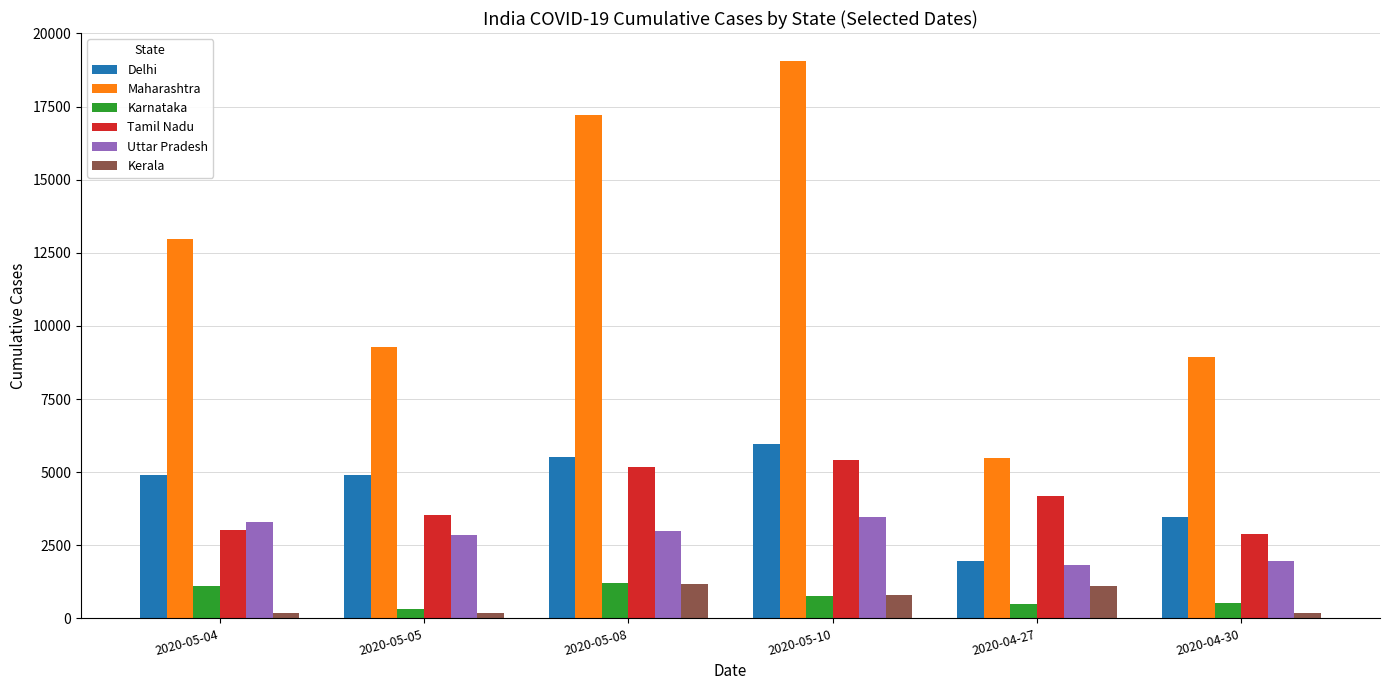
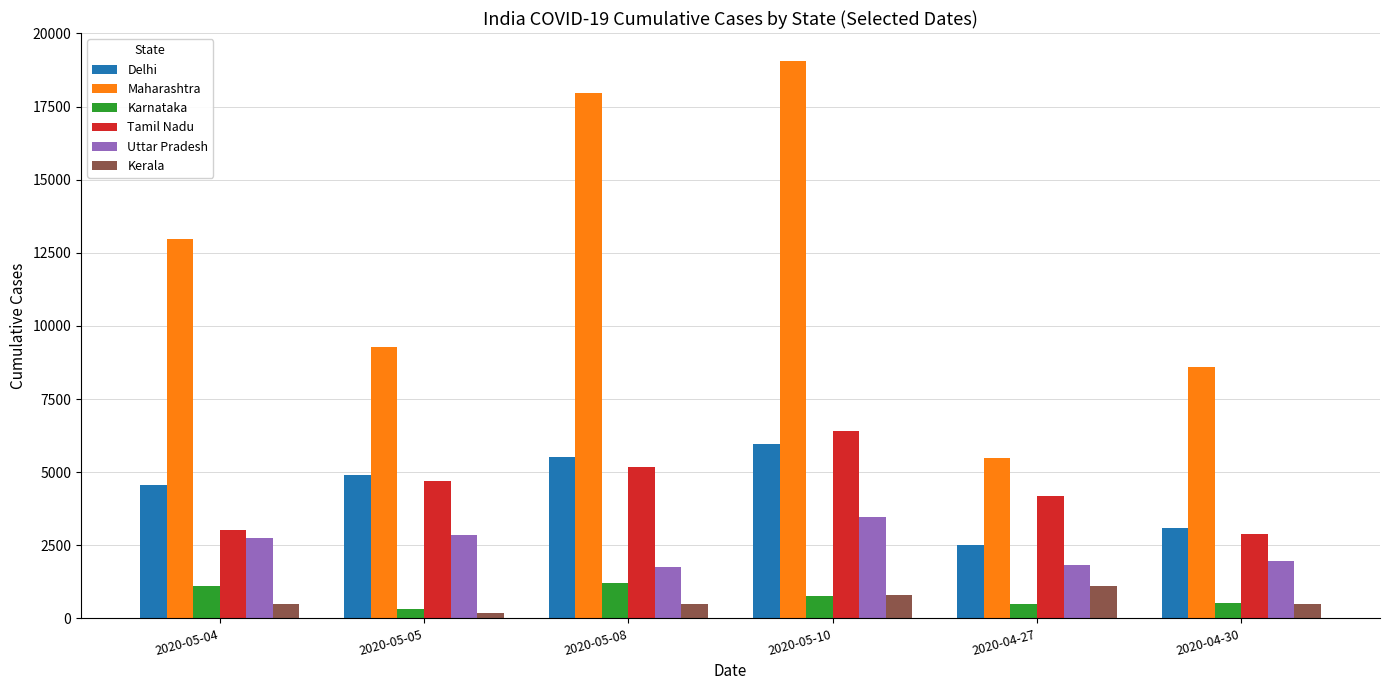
Delhi, 2020-05-04: 4900 -> 4500
Uttar Pradesh, 2020-05-04: 3300 -> 2700
Kerala, 2020-05-04: 200 -> 500
Tamil Nadu, 2020-05-05: 3600 -> 4700
Maharashtra, 2020-05-08: 17200 -> 18000
Uttar Pradesh, 2020-05-08: 3000 -> 1700
Kerala, 2020-05-08: 1200 -> 500
Tamil Nadu, 2020-05-10: 5400 -> 6400
Delhi, 2020-04-27: 2000 -> 2500
Delhi, 2020-04-30: 3500 -> 3100
Maharashtra, 2020-04-30: 8900 -> 8600
Kerala, 2020-04-30: 200 -> 500
